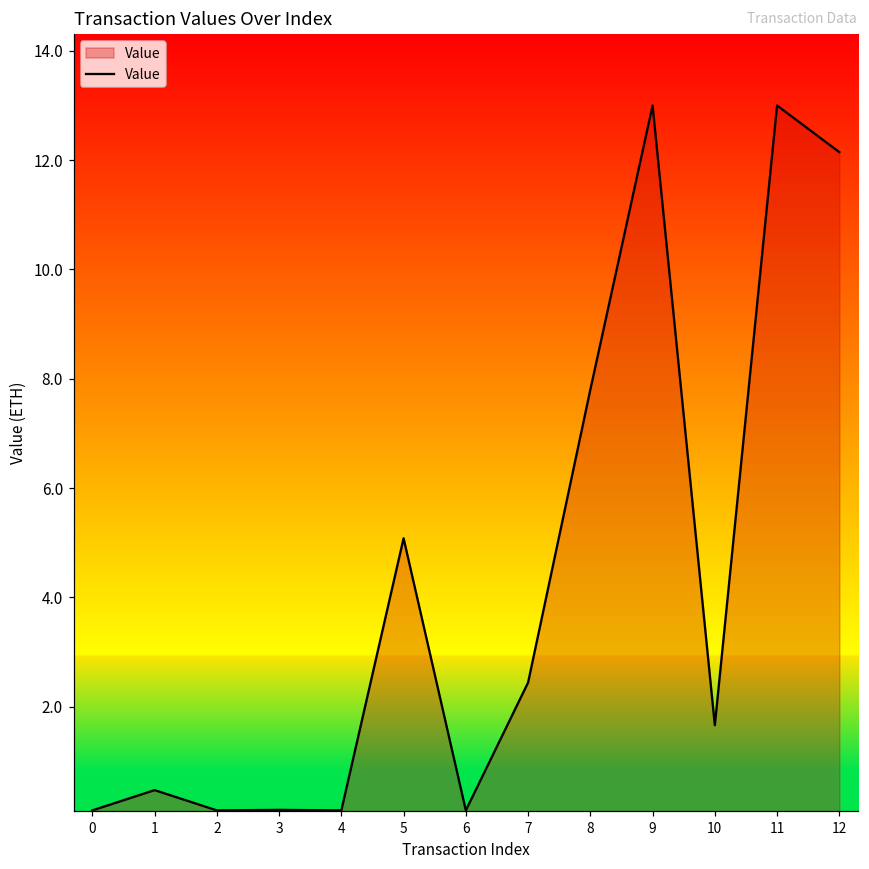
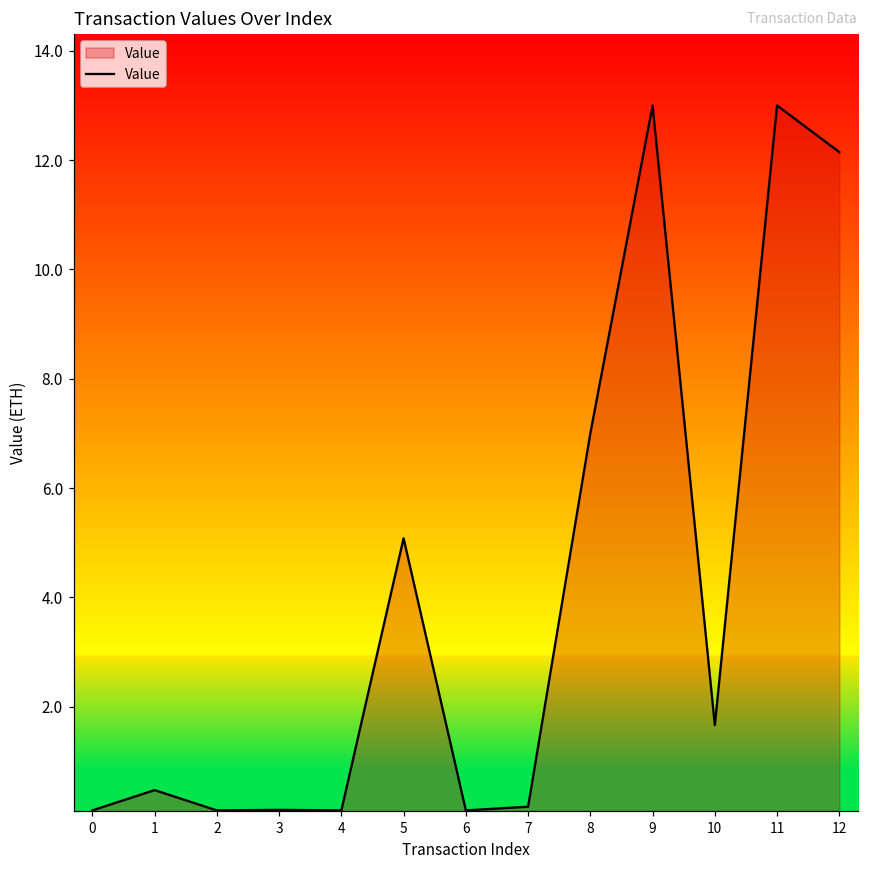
7: 2.4 -> 0.2
8: 7.8 -> 7.0
